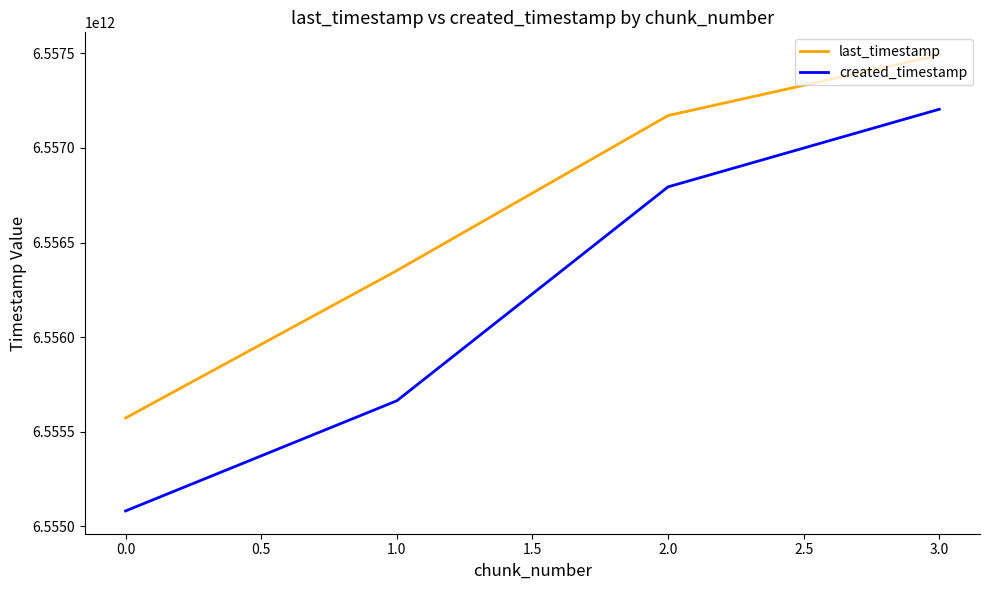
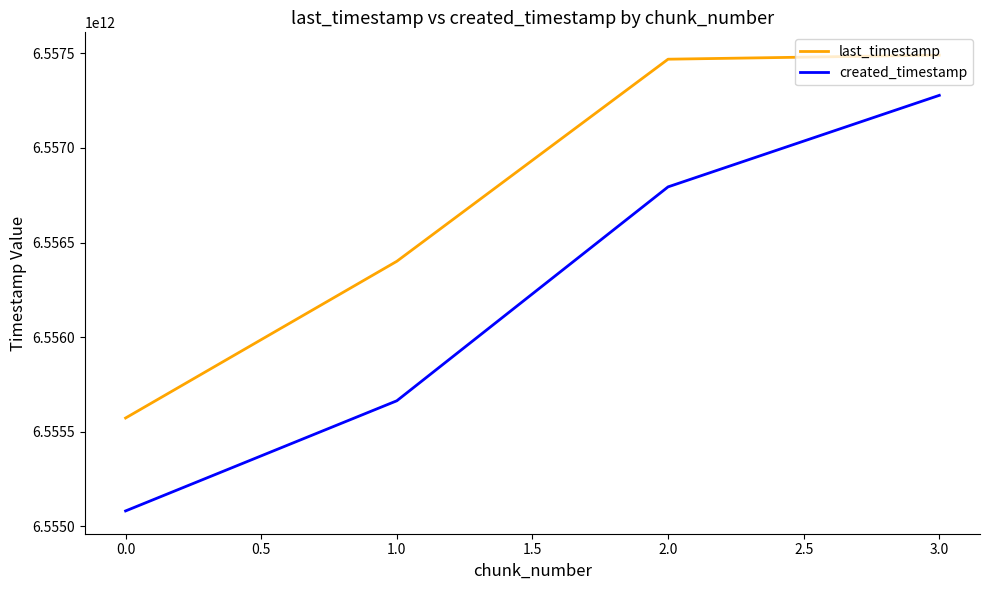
last_timestamp, 1.0: 6556350000000 -> 6556400000000
last_timestamp, 2.0: 6557170000000 -> 6557470000000
created_timestamp, 3.0: 6557200000000 -> 6557280000000
